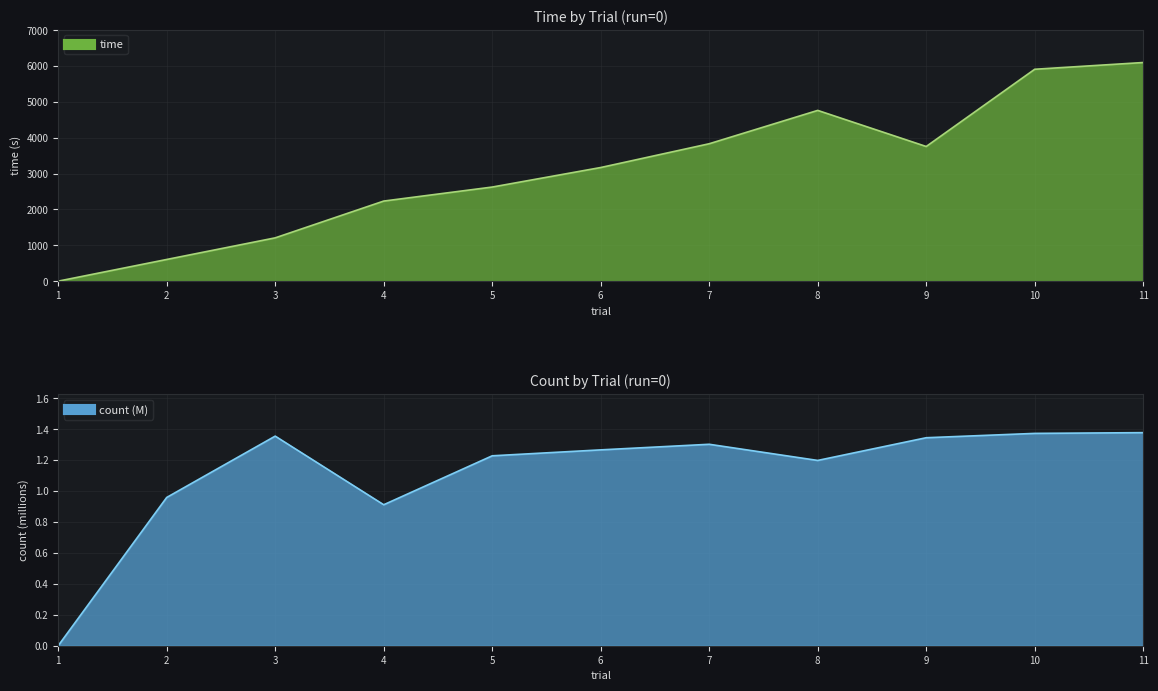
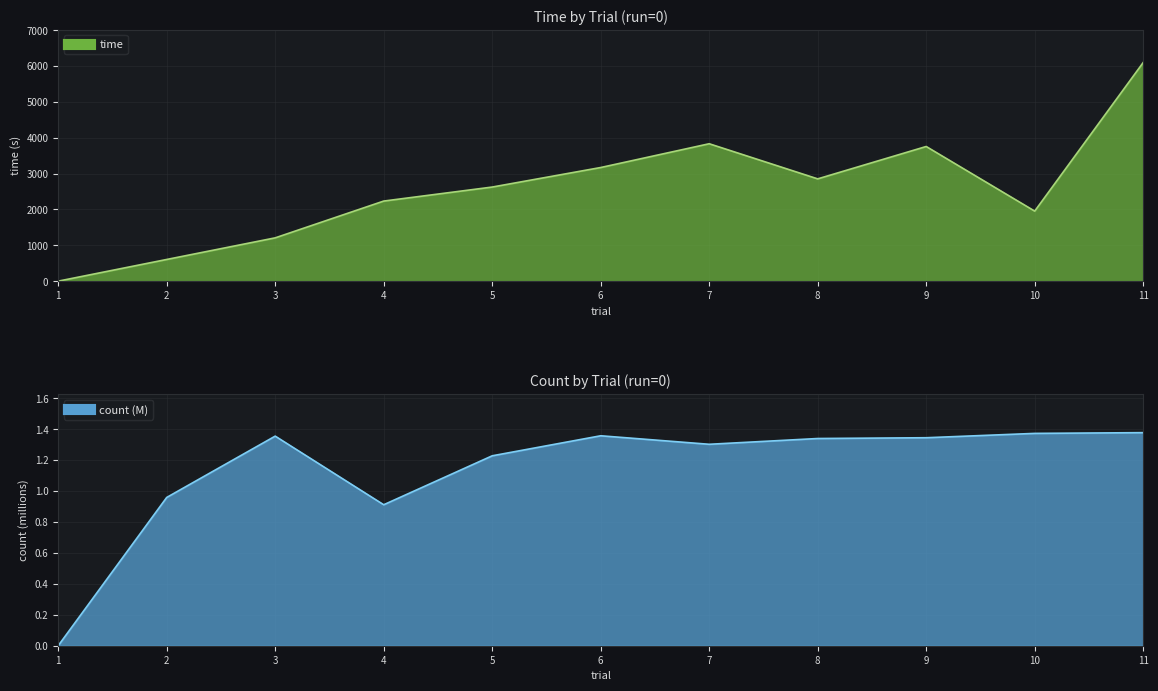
Time by Trial (run=0), 8: 4800 -> 2900
Time by Trial (run=0), 10: 5900 -> 2000
Count by Trial (run=0), 6: 1.27 -> 1.36
Count by Trial (run=0), 8: 1.20 -> 1.34
